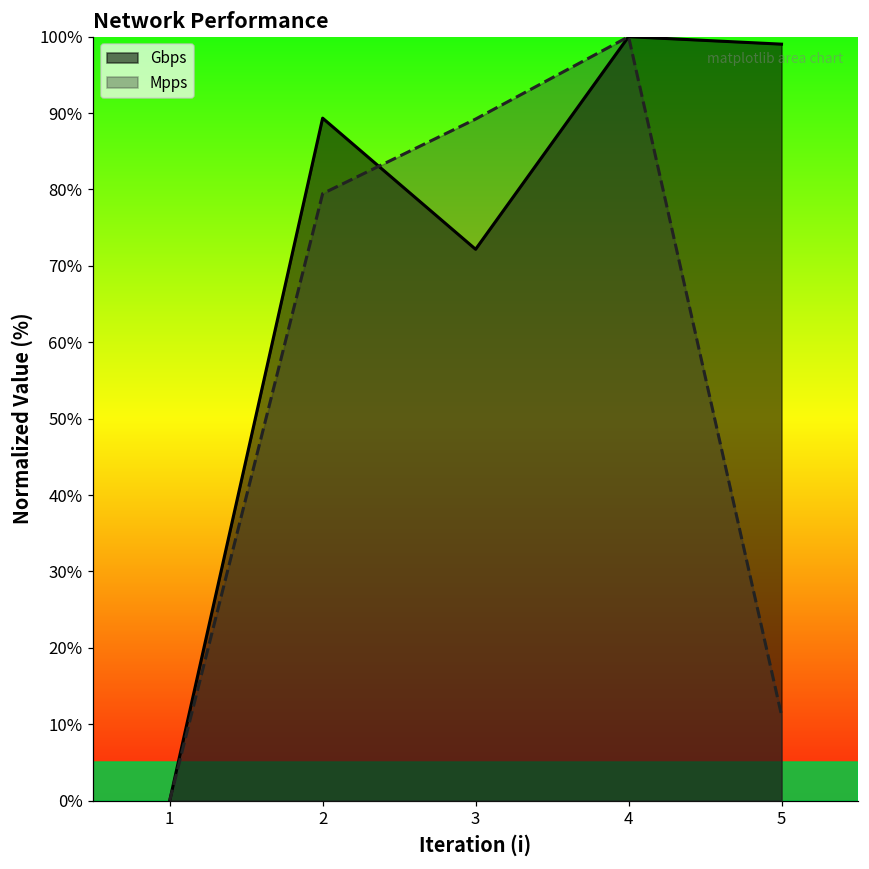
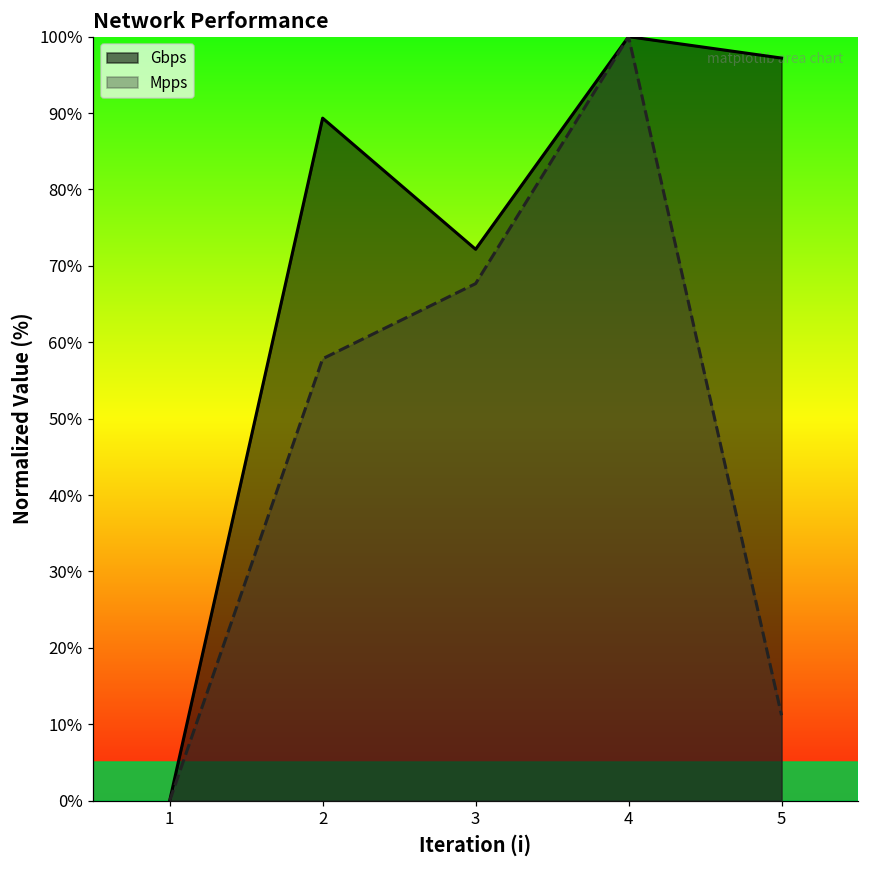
Mpps, 2: 79% -> 58%
Mpps, 3: 89% -> 68%
Gbps, 5: 99% -> 97%
